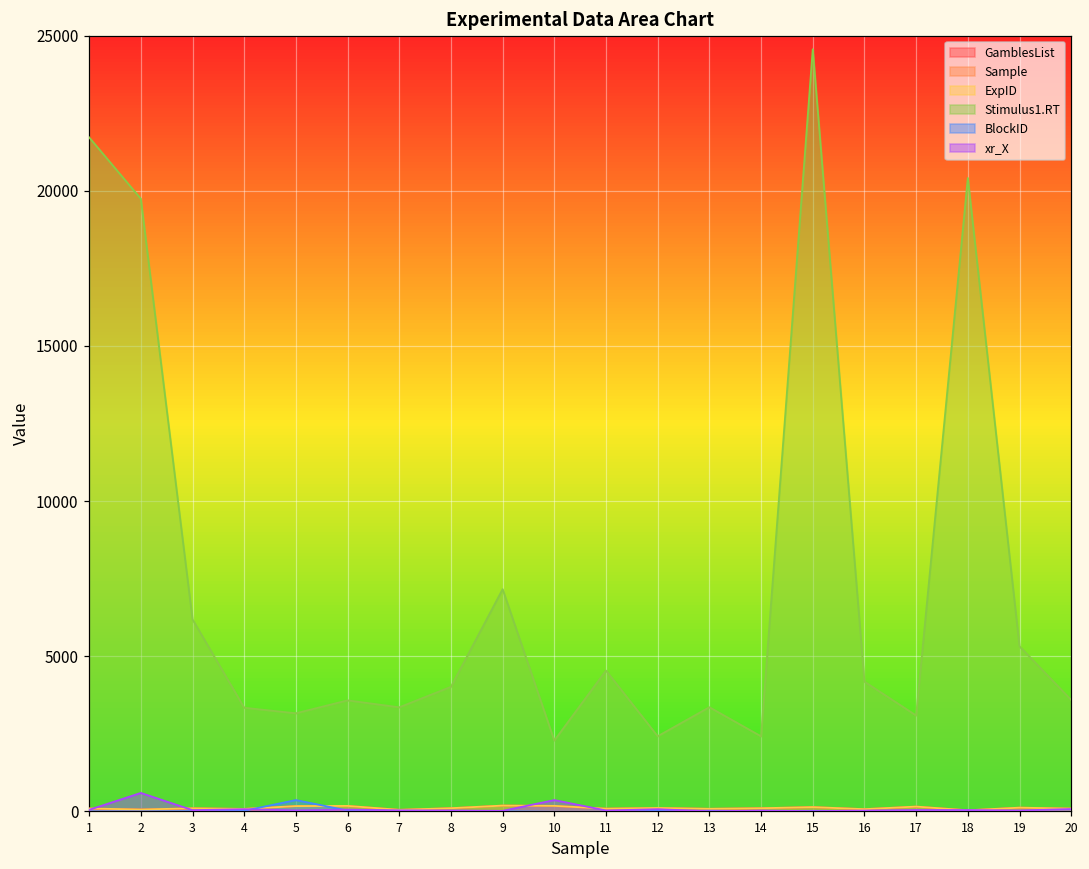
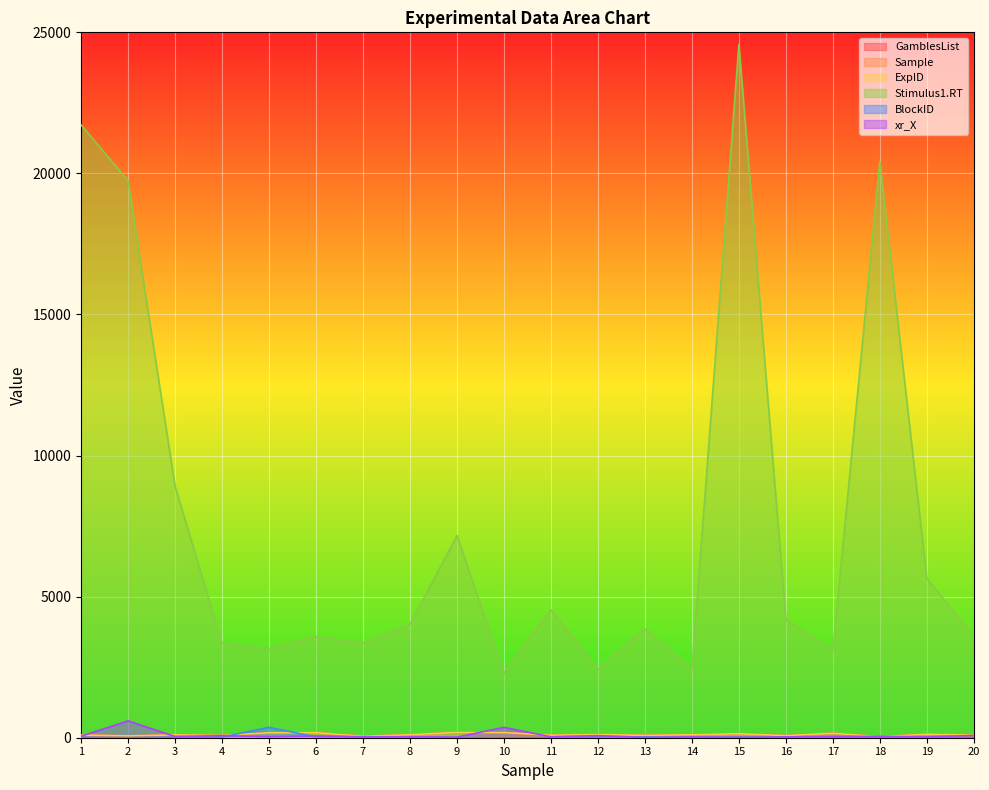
Stimulus1.RT, 3: 6200 -> 8900
Stimulus1.RT, 13: 3400 -> 3900
Stimulus1.RT, 19: 5300 -> 5600
